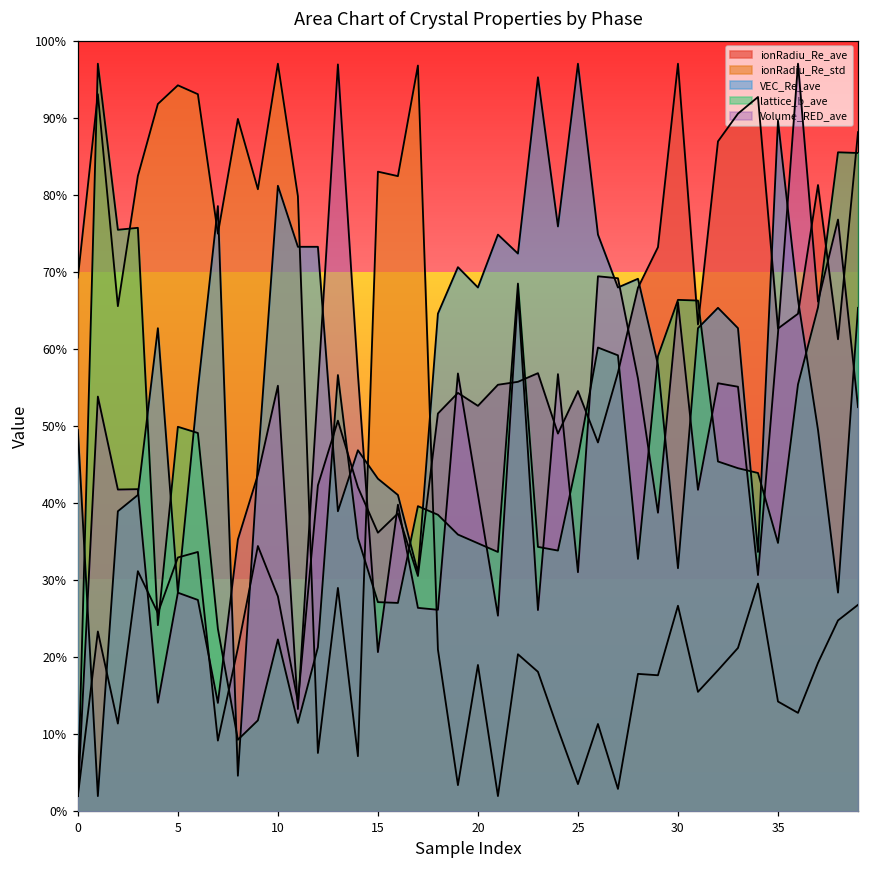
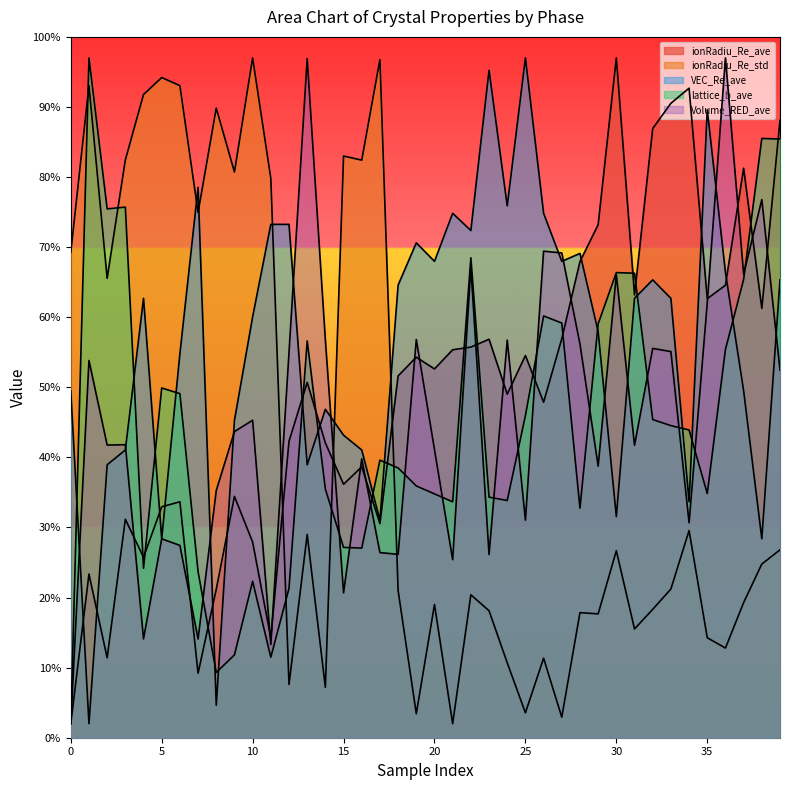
VEC_Re_ave, 10: 81% -> 60%
Volume_RED_ave, 10: 55% -> 45%
